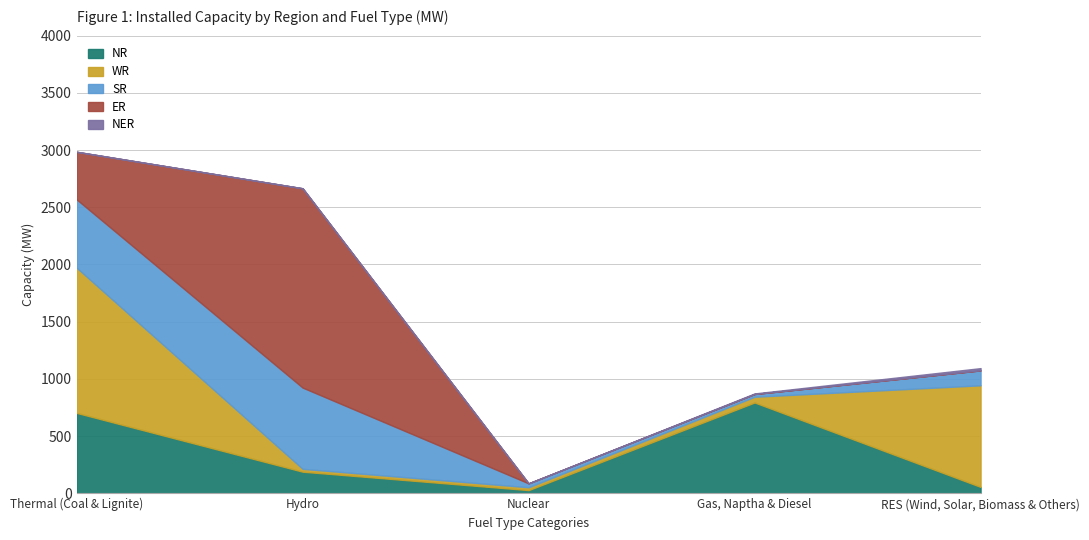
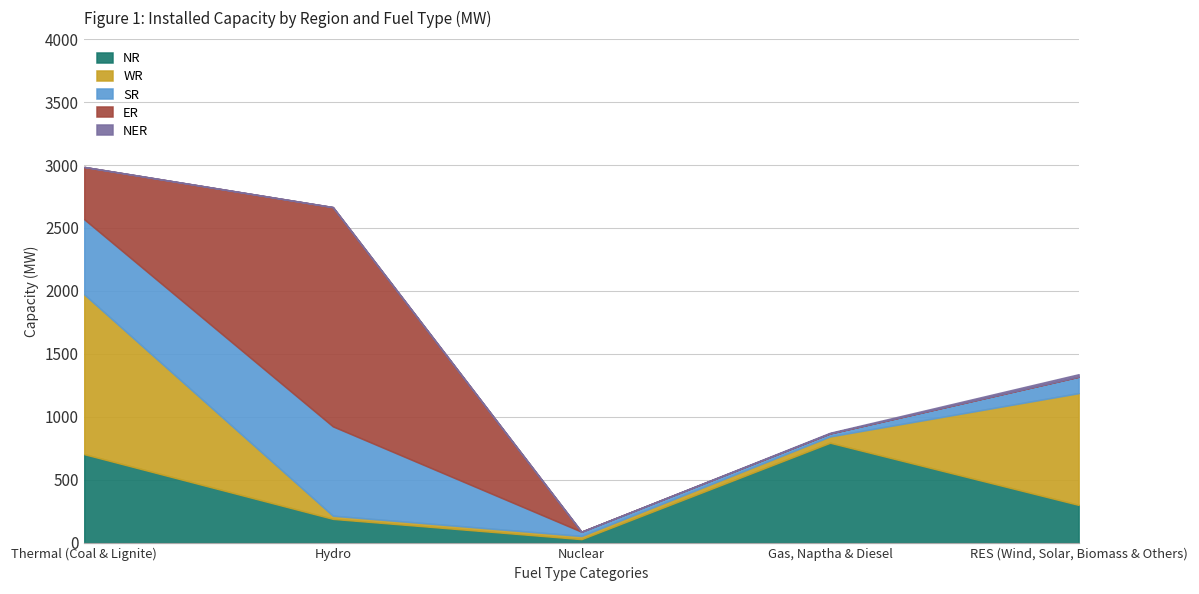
NR, RES (Wind, Solar, Biomass & Others): 60 -> 300
